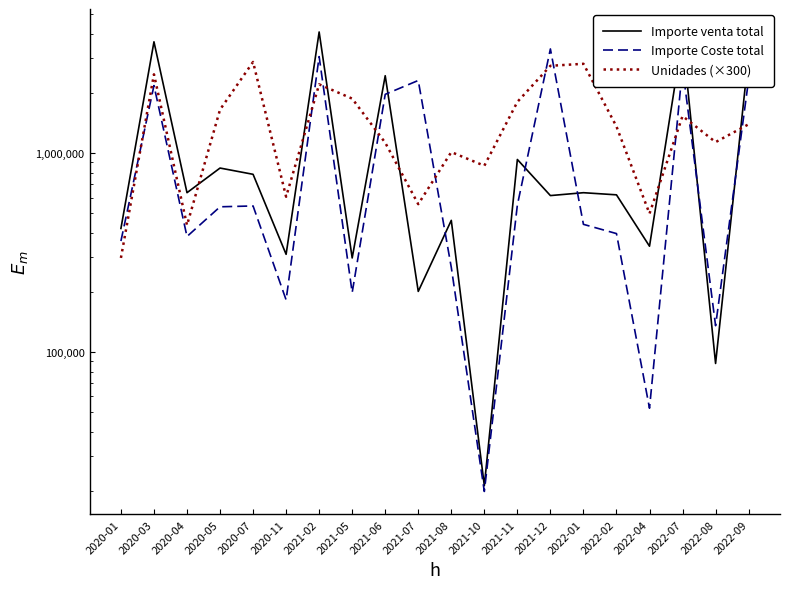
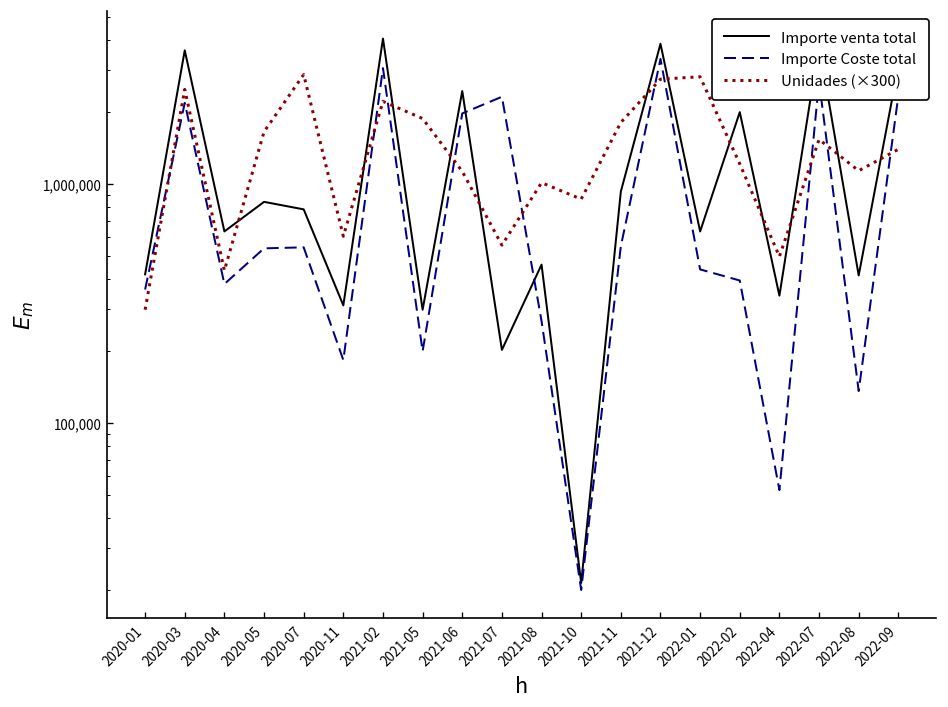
Importe venta total, 2021-12: 610,000 -> 3,900,000
Importe venta total, 2022-02: 620,000 -> 2,000,000
Unidades (×300), 2022-02: 1,400,000 -> 1,200,000
Importe venta total, 2022-08: 90,000 -> 410,000
